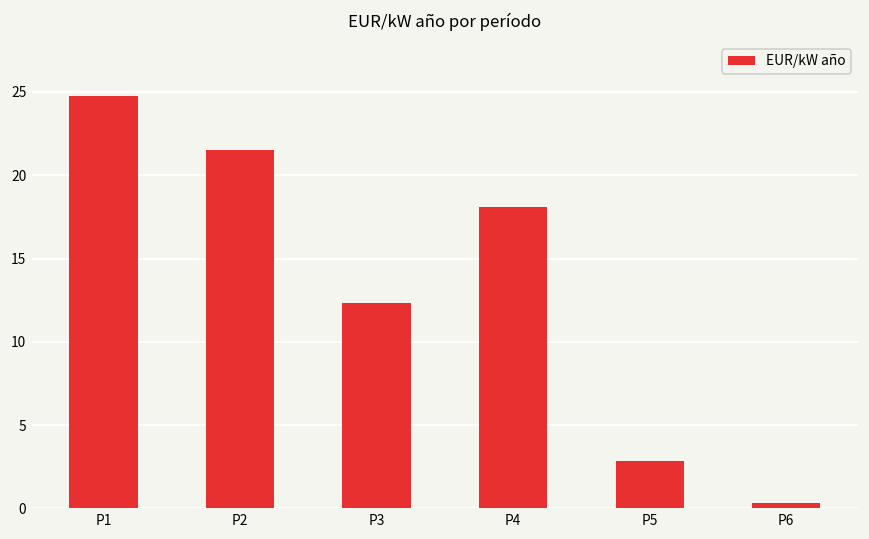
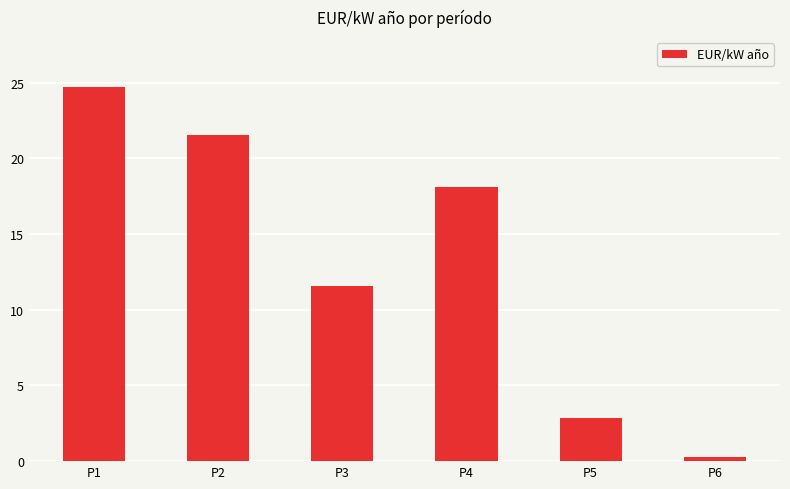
P3: 12.3 -> 11.6
